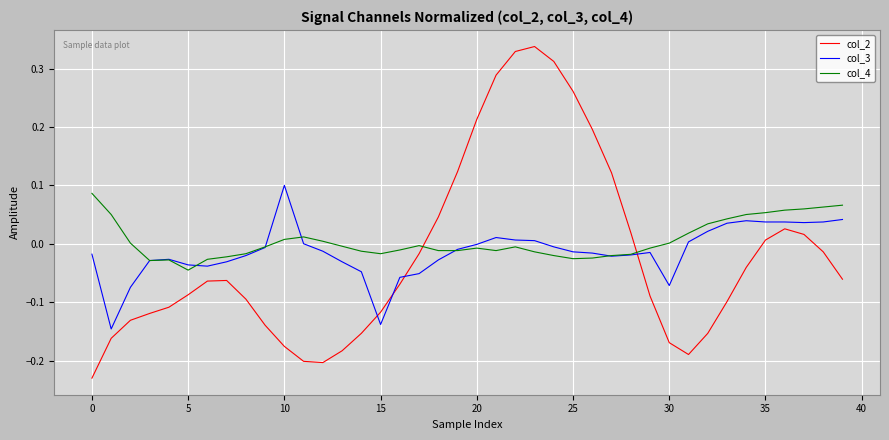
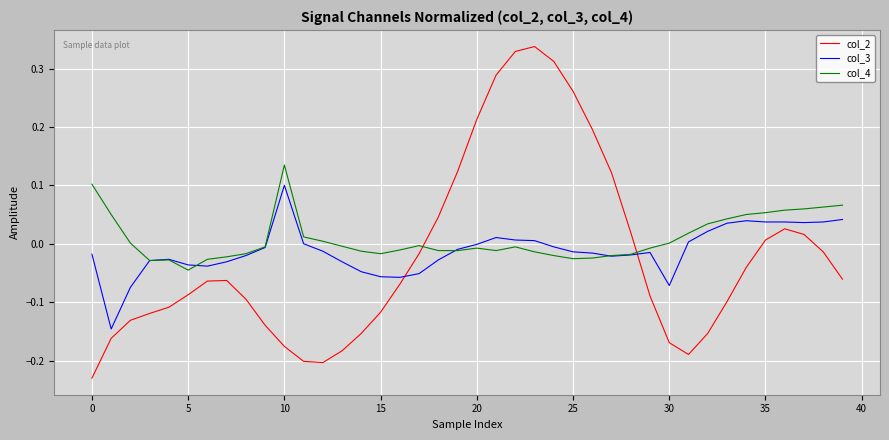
col_4, 0: 0.09 -> 0.10
col_4, 10: 0.01 -> 0.13
col_3, 15: -0.14 -> -0.06
